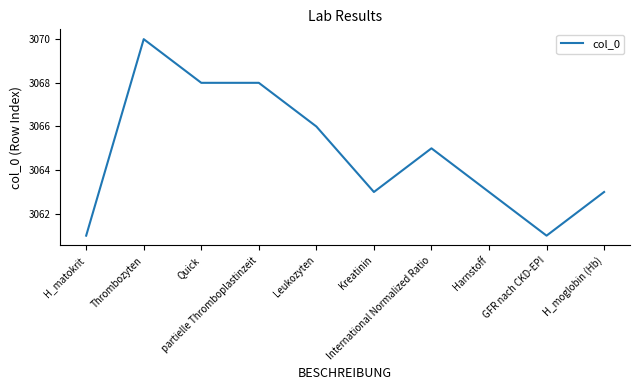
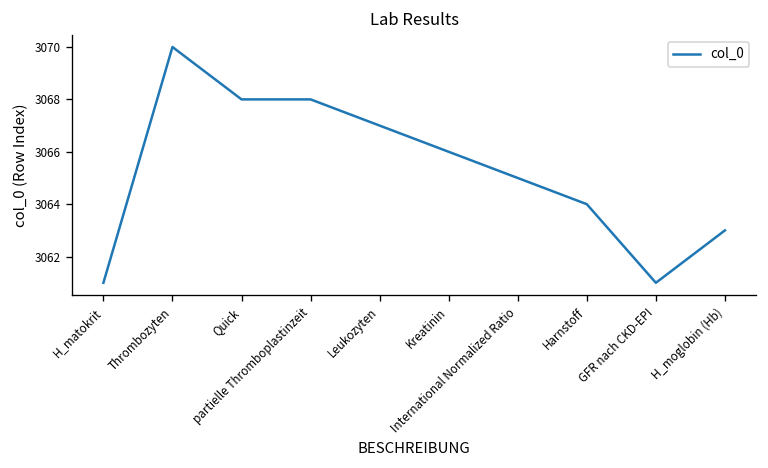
Leukozyten: 3066 -> 3067
Kreatinin: 3063 -> 3066
Harnstoff: 3063 -> 3064
